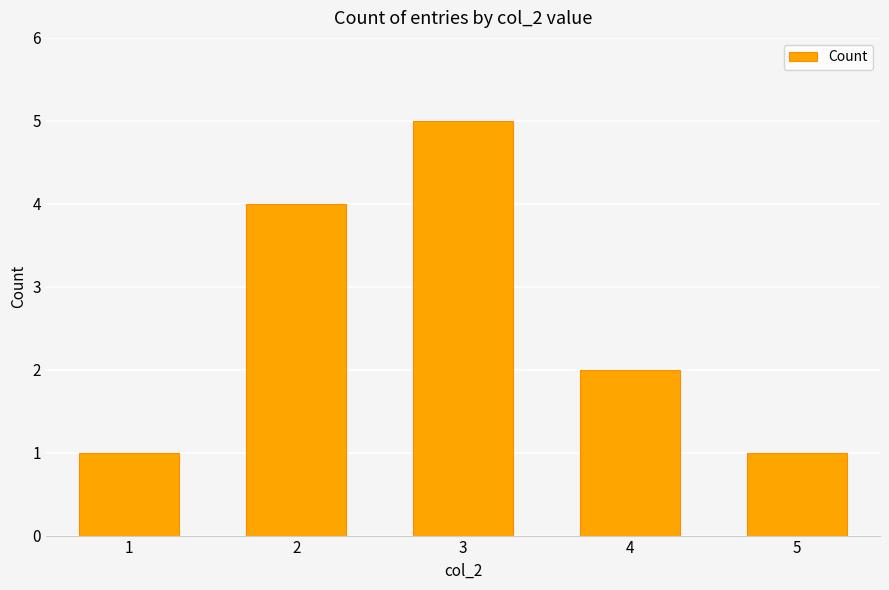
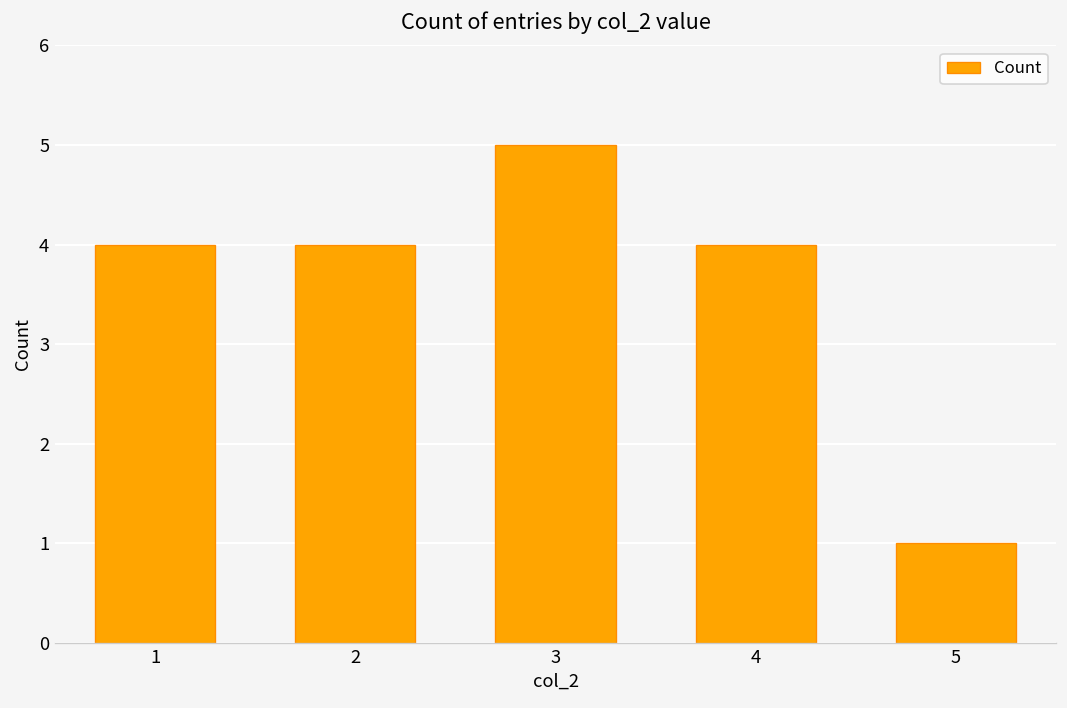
1: 1 -> 4
4: 2 -> 4
